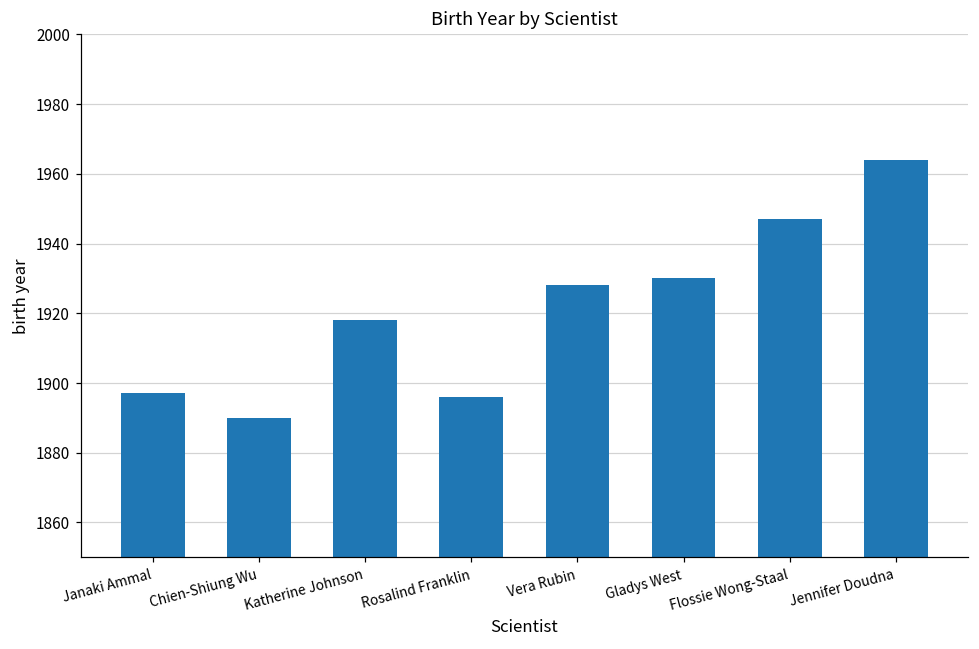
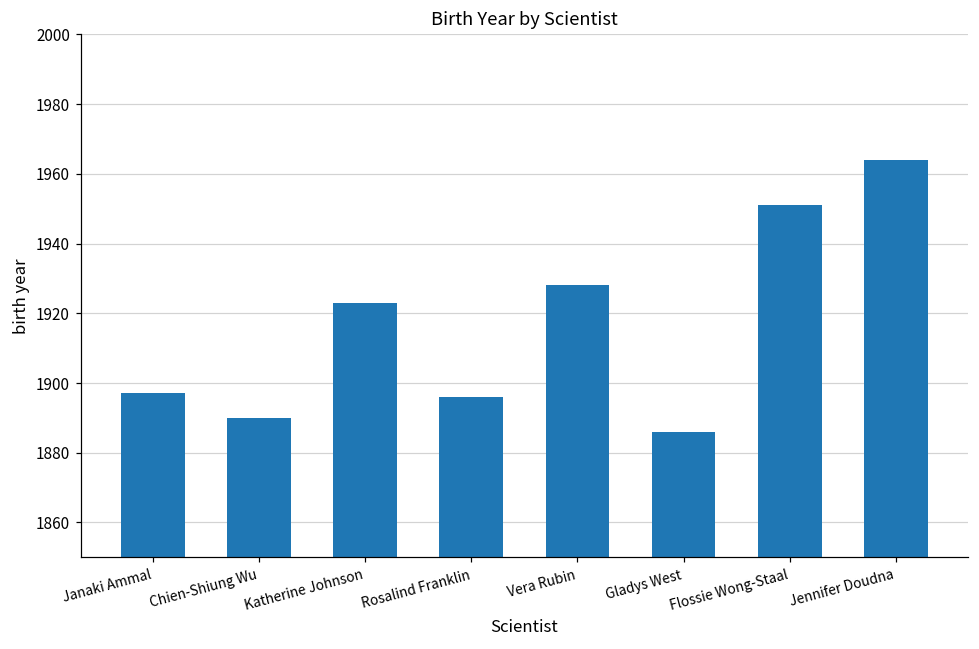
Katherine Johnson: 1918 -> 1923
Gladys West: 1930 -> 1886
Flossie Wong-Staal: 1947 -> 1951
